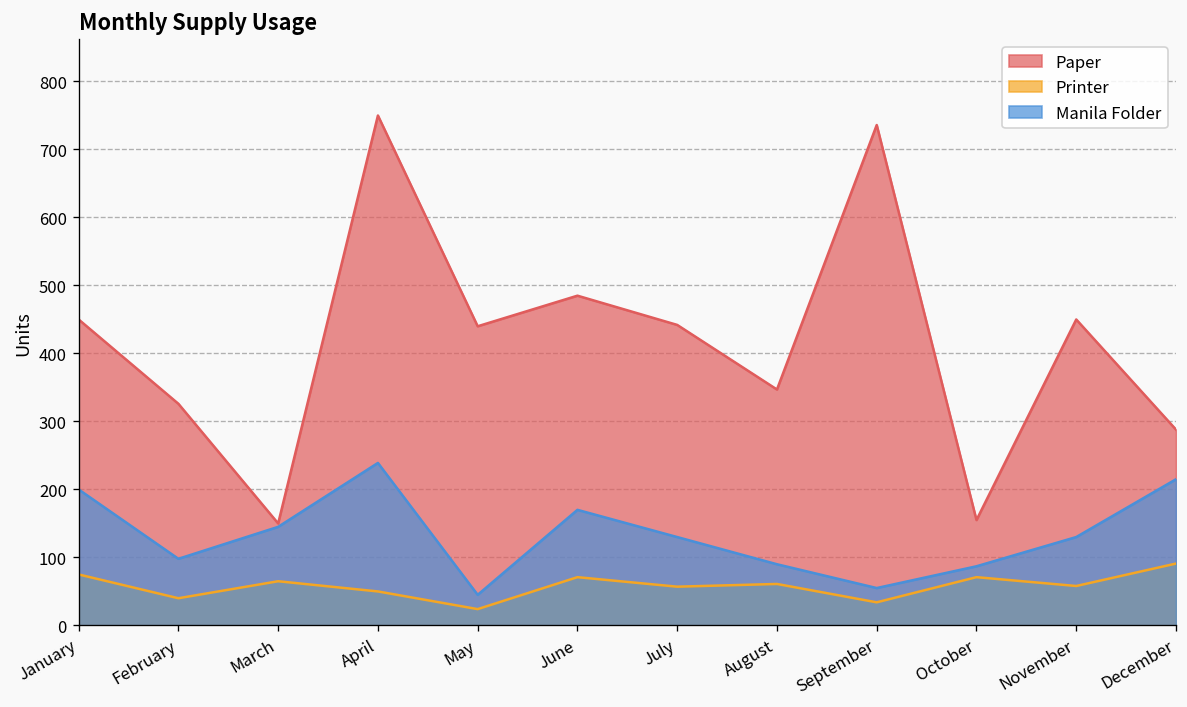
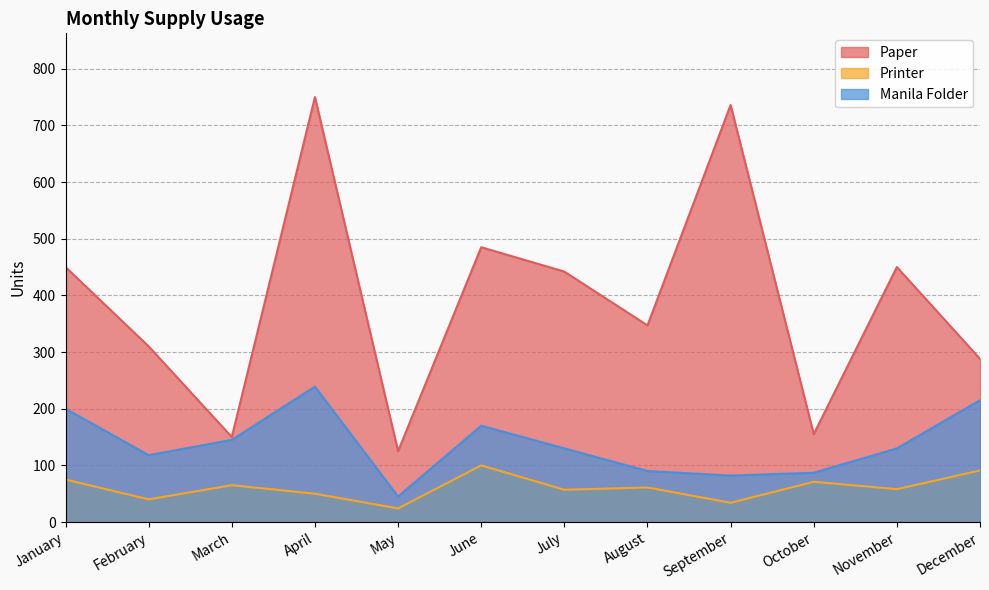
Paper, February: 330 -> 310
Manila Folder, February: 100 -> 120
Paper, May: 440 -> 130
Printer, June: 70 -> 100
Manila Folder, September: 60 -> 80
